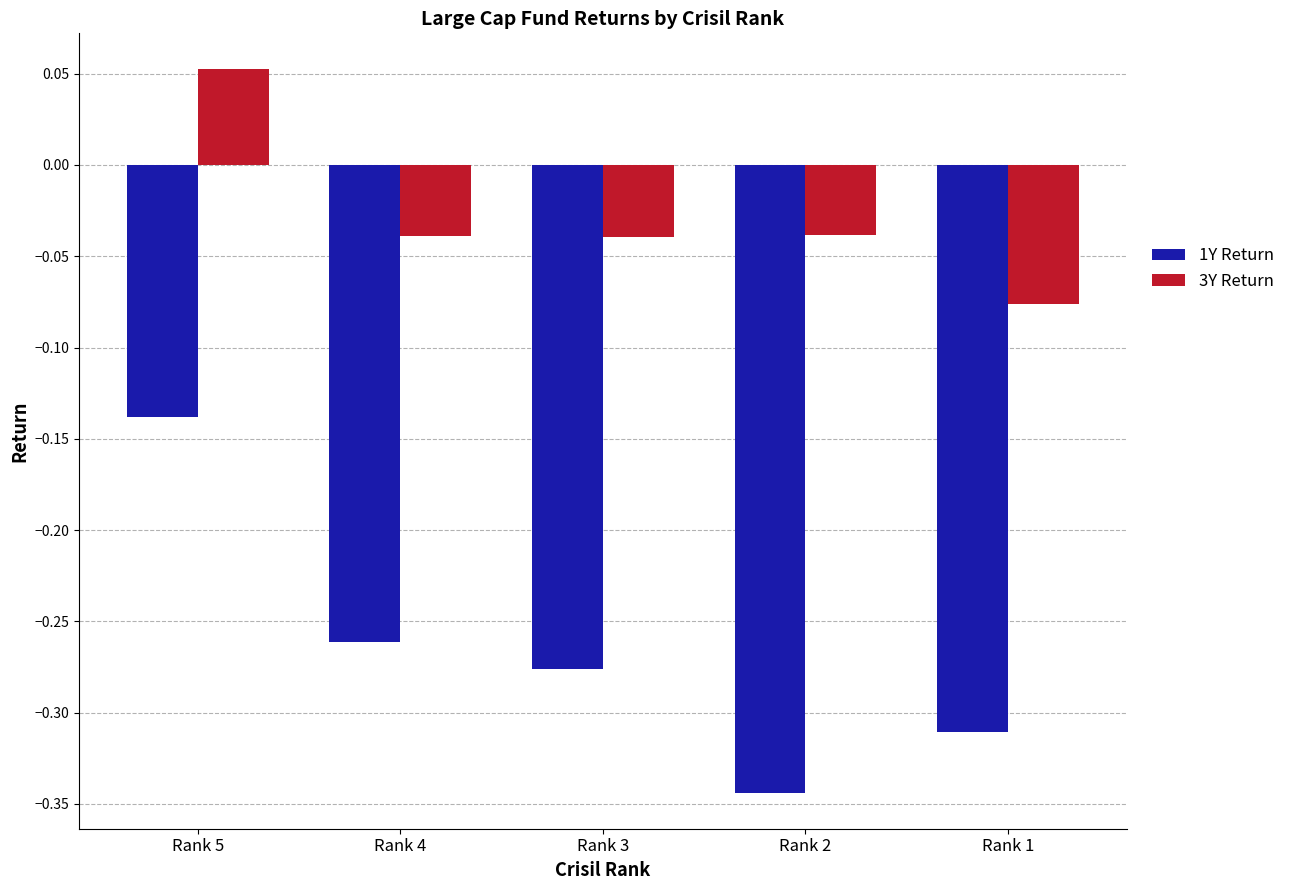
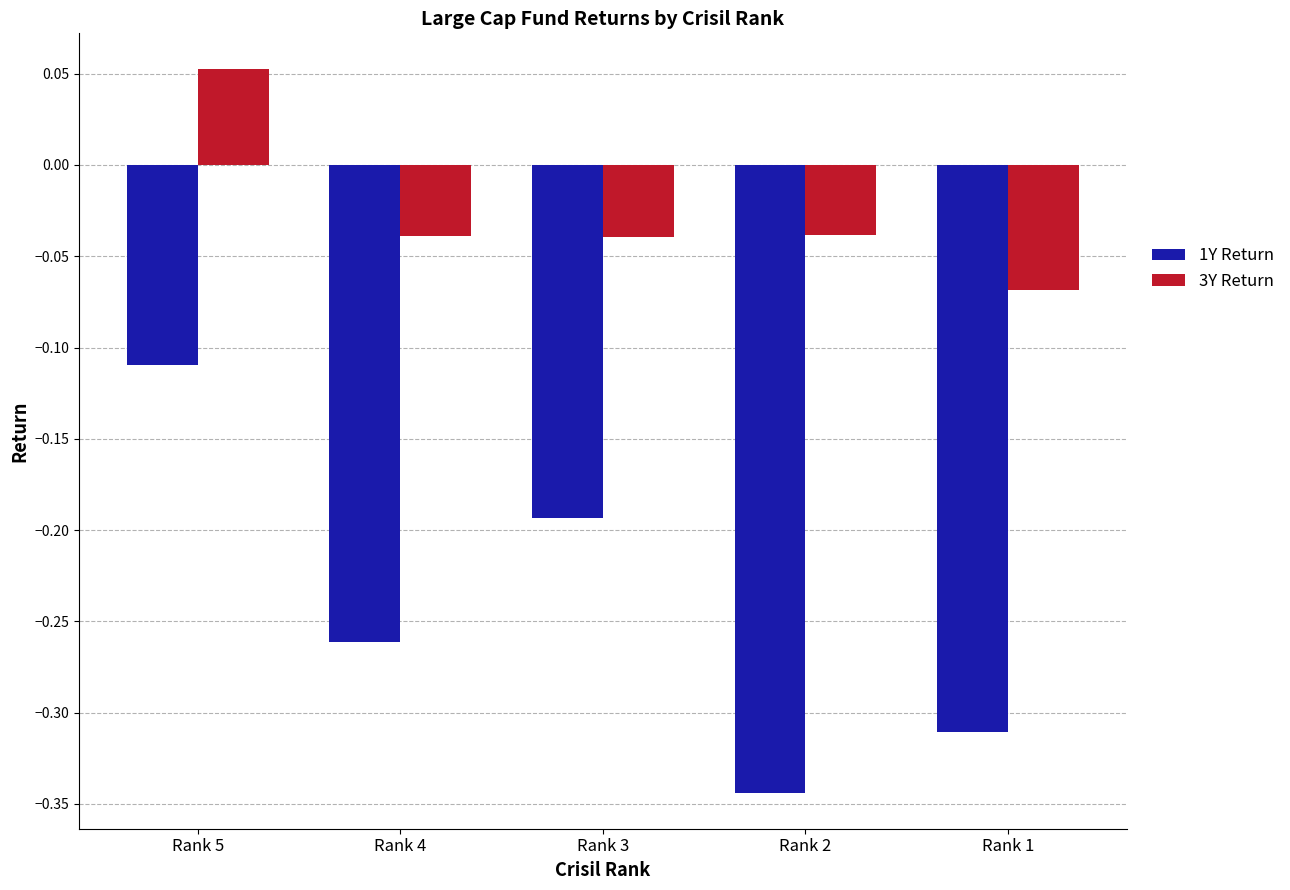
1Y Return, Rank 5: -0.138 -> -0.110
1Y Return, Rank 3: -0.276 -> -0.193
3Y Return, Rank 1: -0.076 -> -0.069
